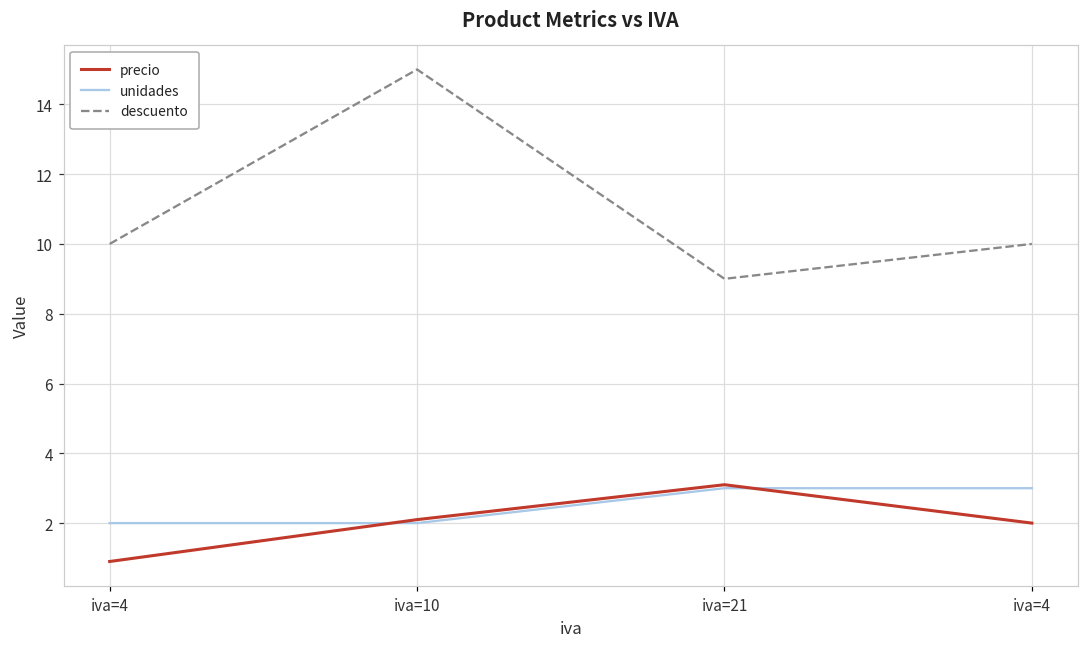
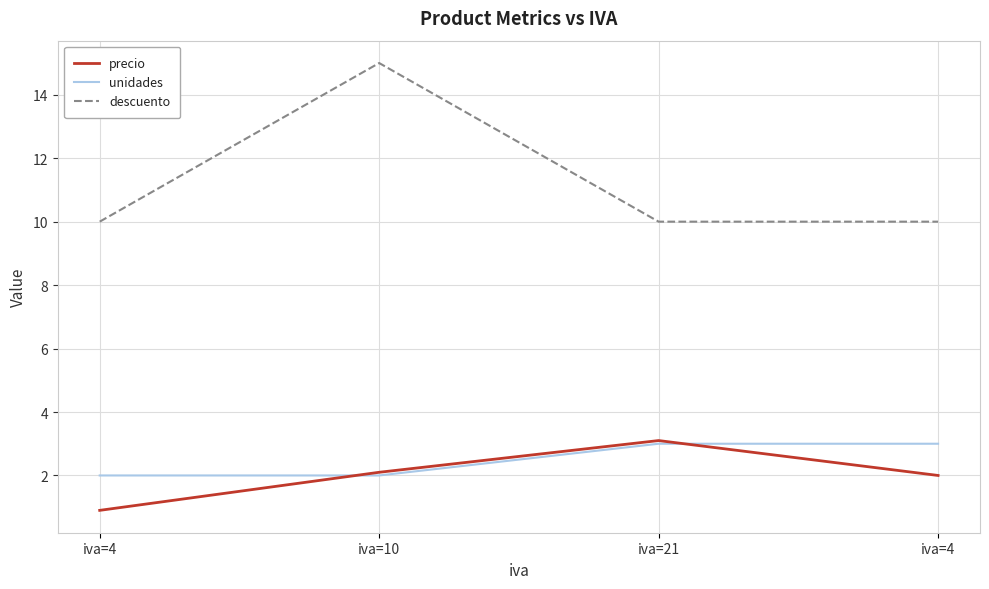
descuento, iva=21: 9 -> 10
